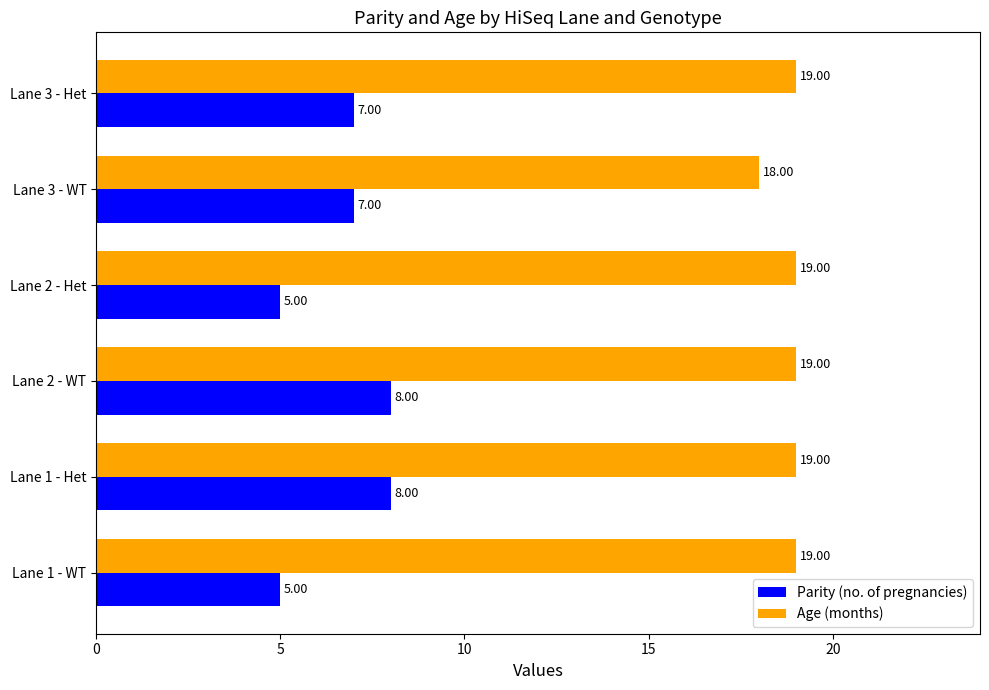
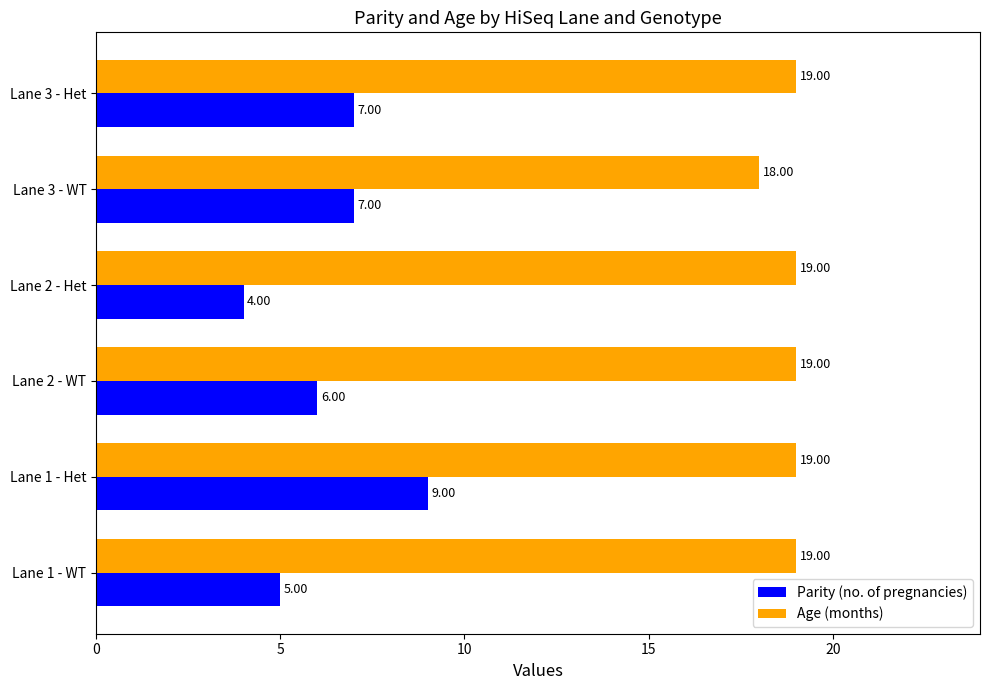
Parity (no. of pregnancies), Lane 2 - Het: 5.00 -> 4.00
Parity (no. of pregnancies), Lane 2 - WT: 8.00 -> 6.00
Parity (no. of pregnancies), Lane 1 - Het: 8.00 -> 9.00
